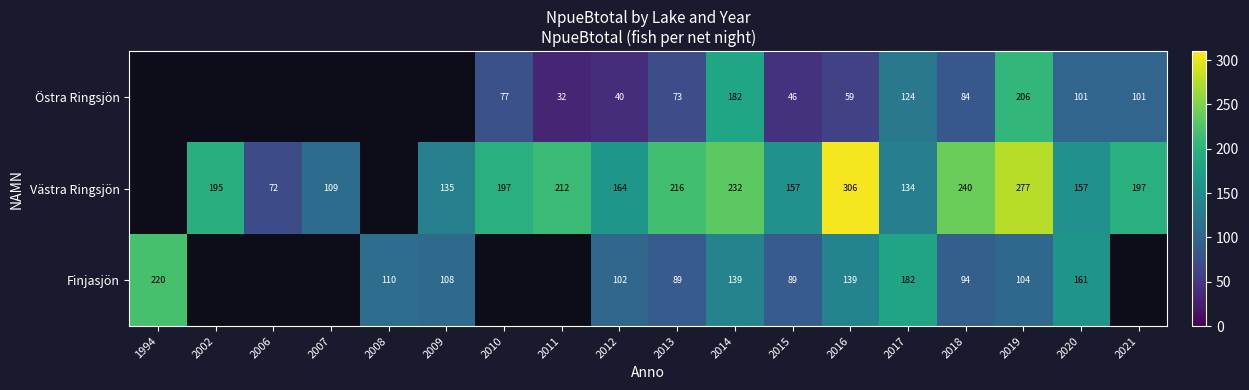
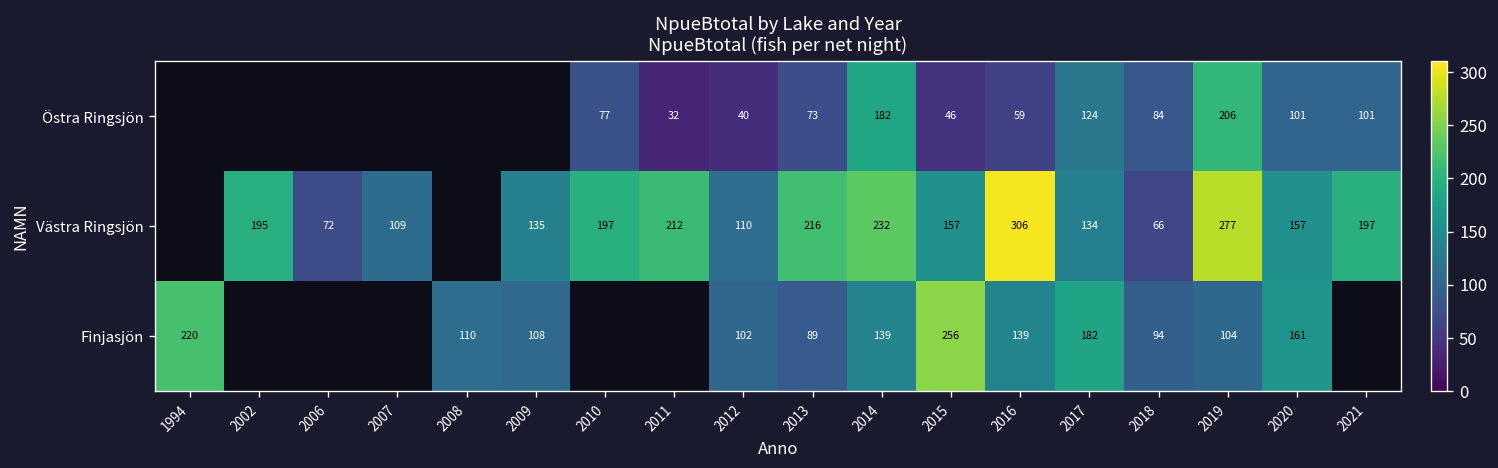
Västra Ringsjön, 2012: 164 -> 110
Västra Ringsjön, 2018: 240 -> 66
Finjasjön, 2015: 89 -> 256
